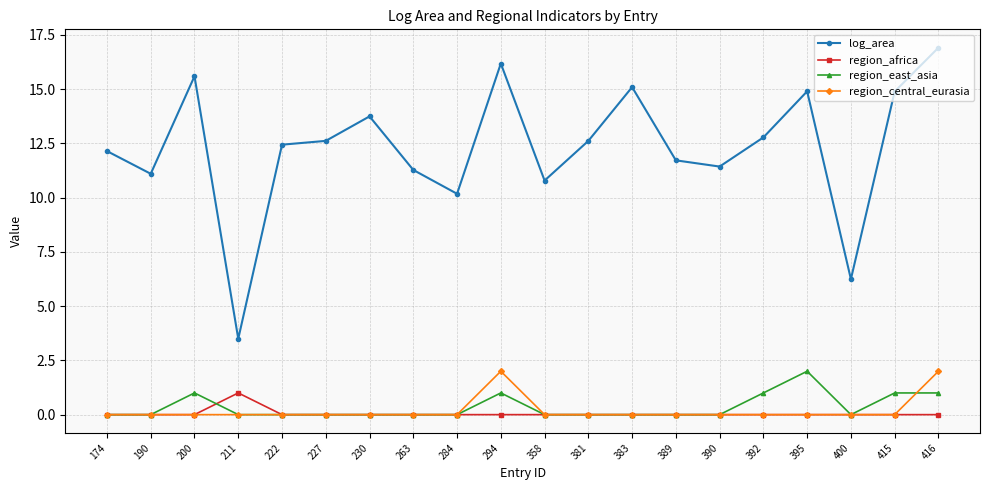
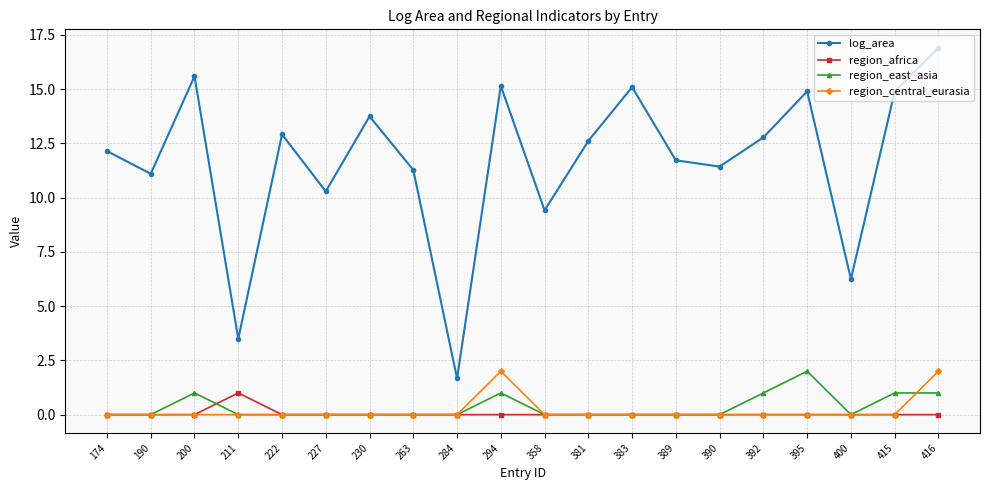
log_area, 222: 12.4 -> 12.9
log_area, 227: 12.6 -> 10.3
log_area, 284: 10.2 -> 1.7
log_area, 294: 16.2 -> 15.2
log_area, 358: 10.8 -> 9.4
